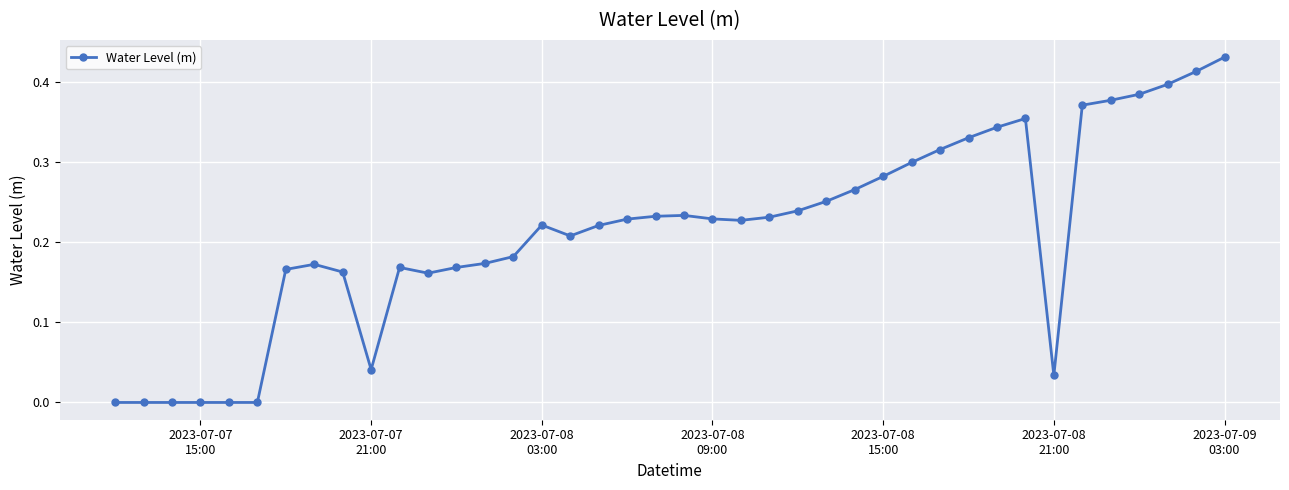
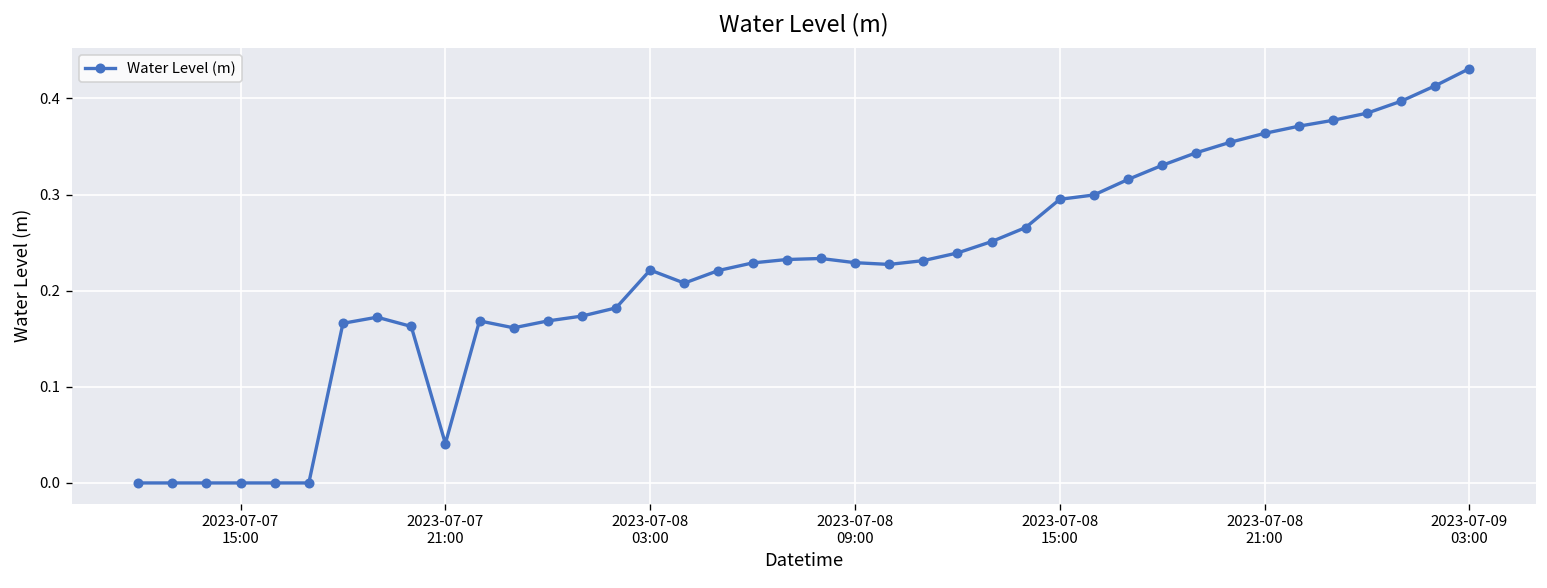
2023-07-08 15:00: 0.28 -> 0.30
2023-07-08 21:00: 0.03 -> 0.36
